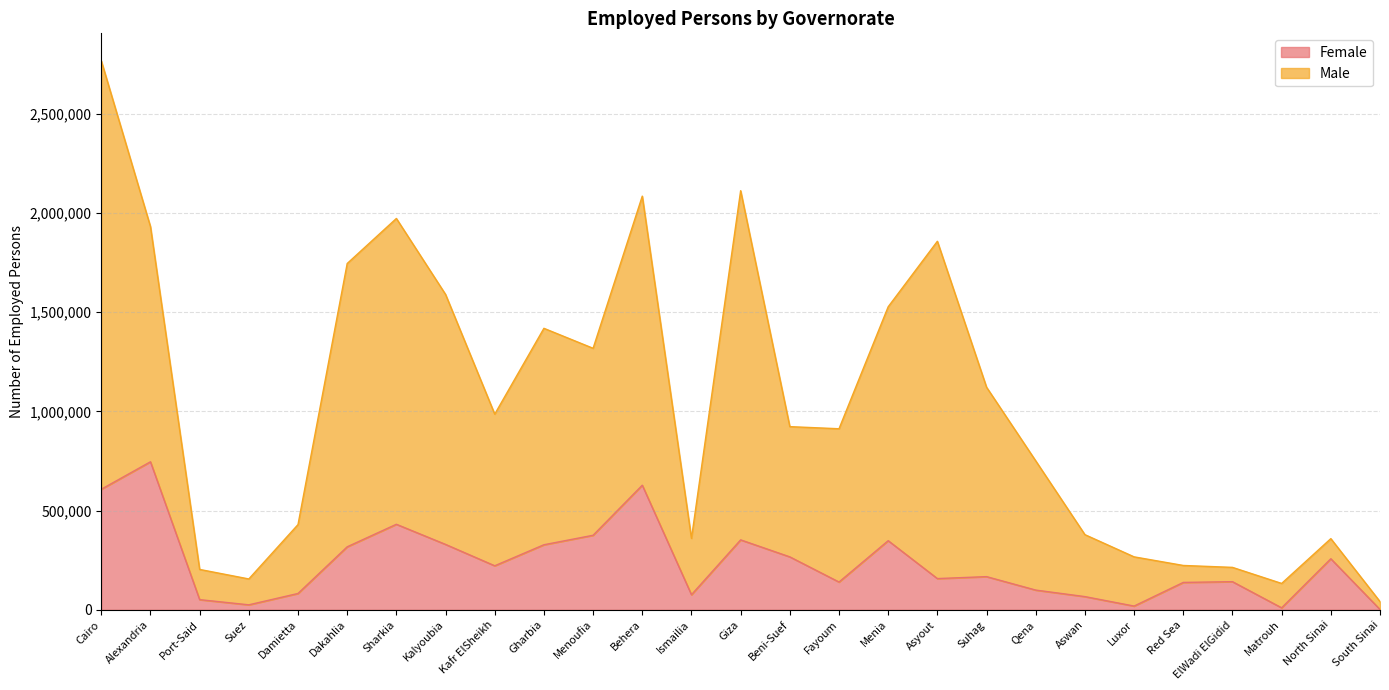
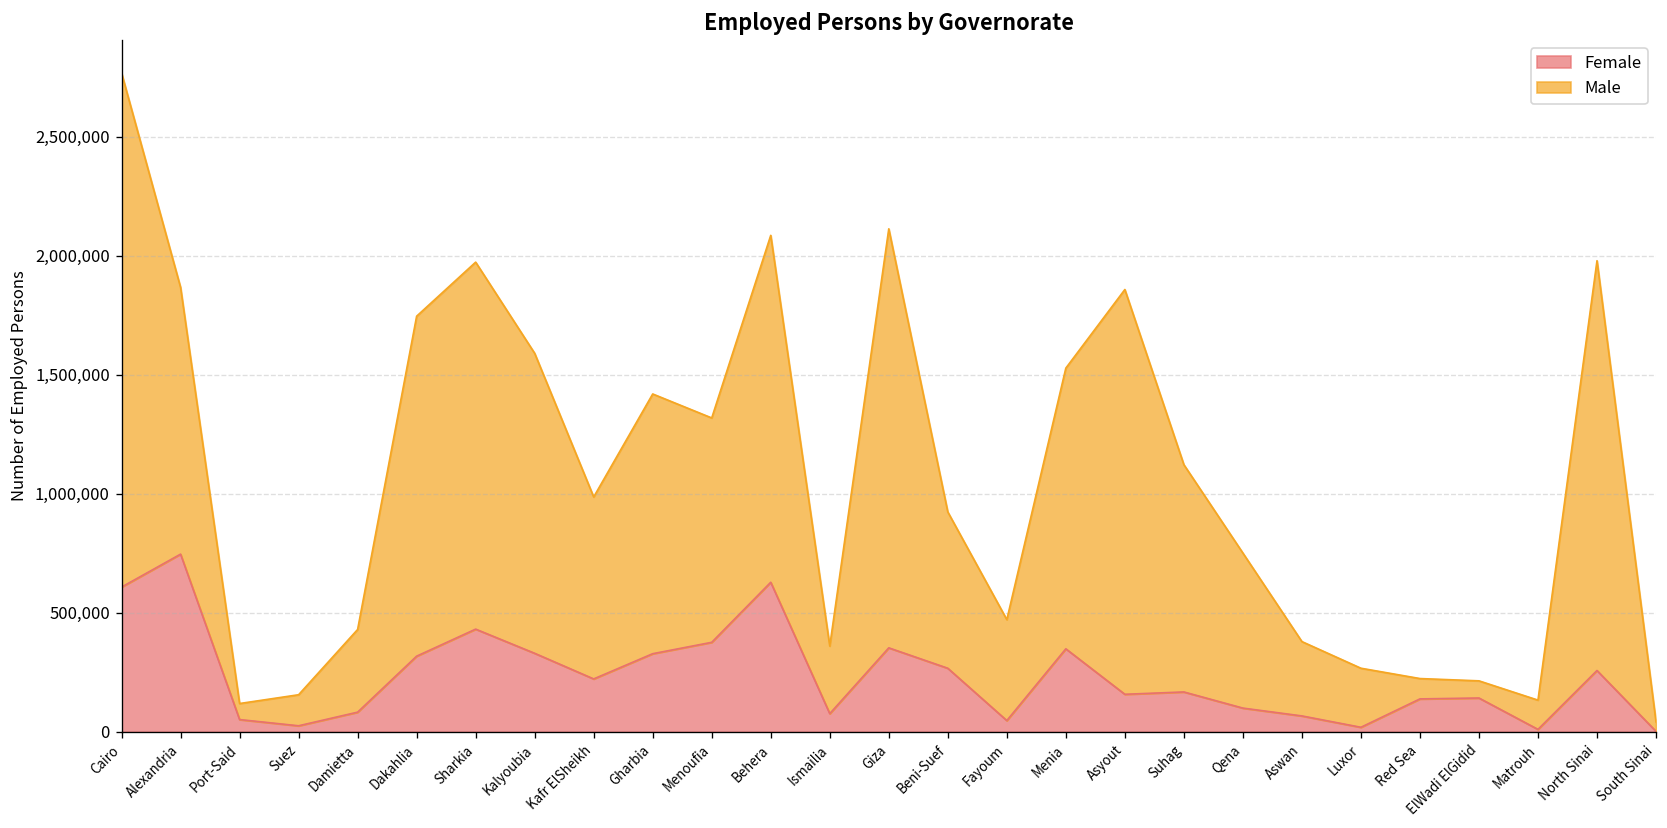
Male, Alexandria: 1,190,000 -> 1,120,000
Male, Port-Said: 150,000 -> 70,000
Female, Fayoum: 140,000 -> 50,000
Male, Fayoum: 770,000 -> 420,000
Male, North Sinai: 100,000 -> 1,720,000
